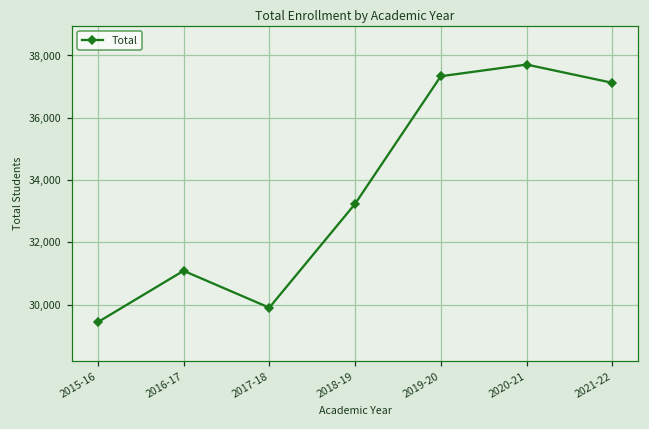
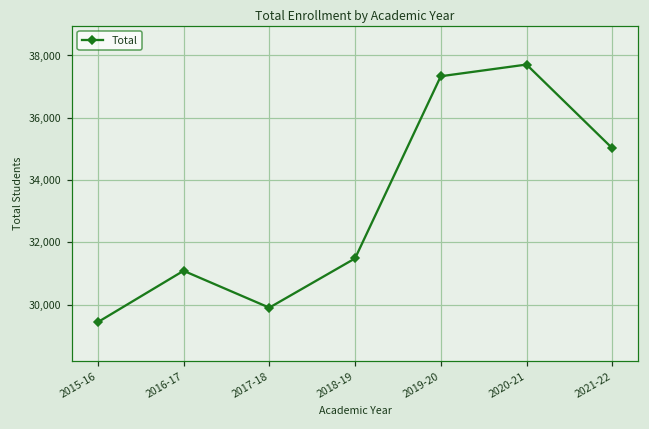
2018-19: 33,200 -> 31,500
2021-22: 37,100 -> 35,000
